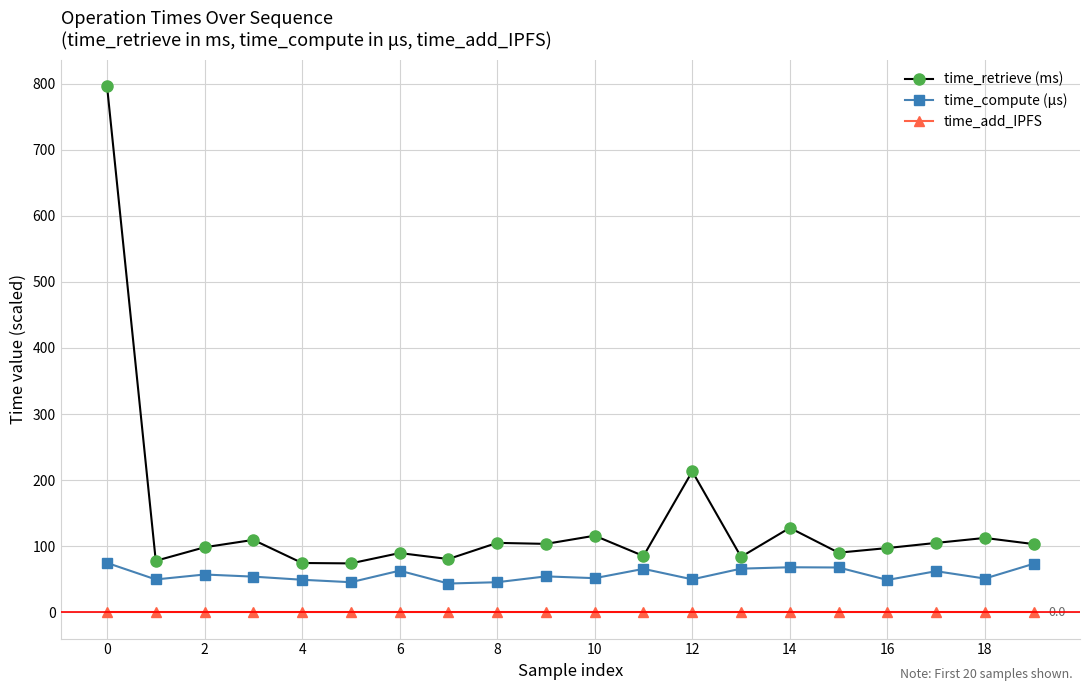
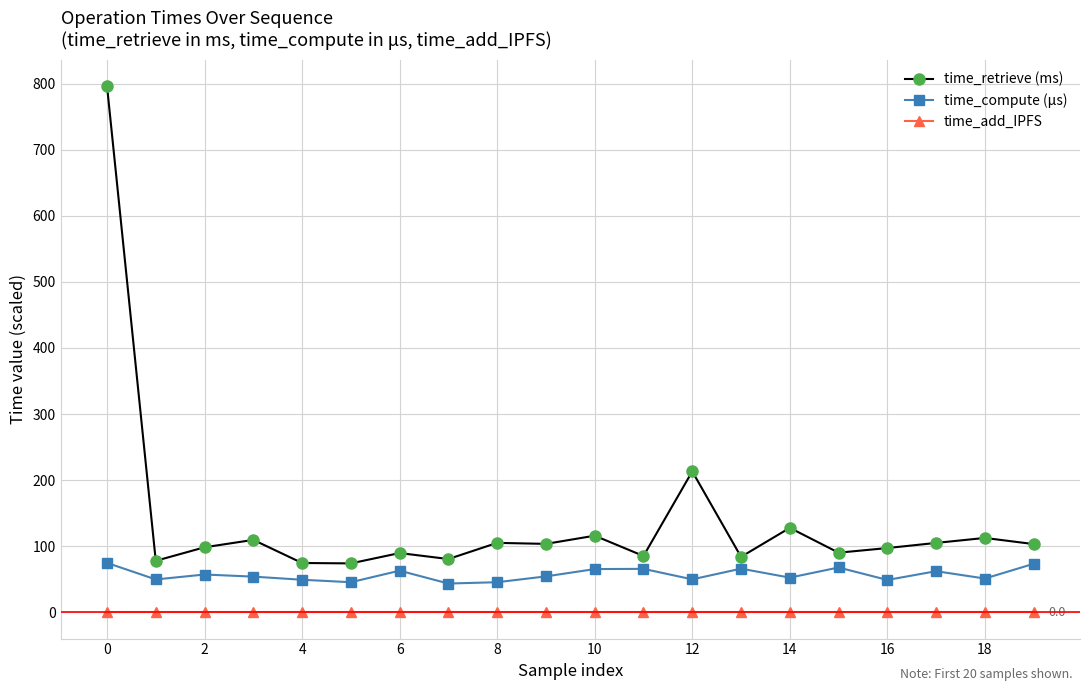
time_compute (μs), 10: 50 -> 70
time_compute (μs), 14: 70 -> 50
